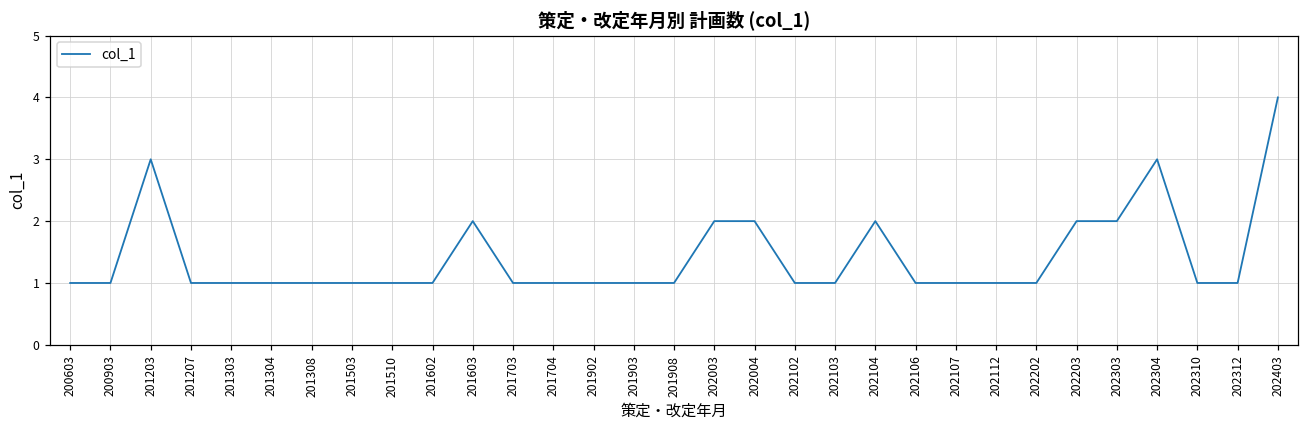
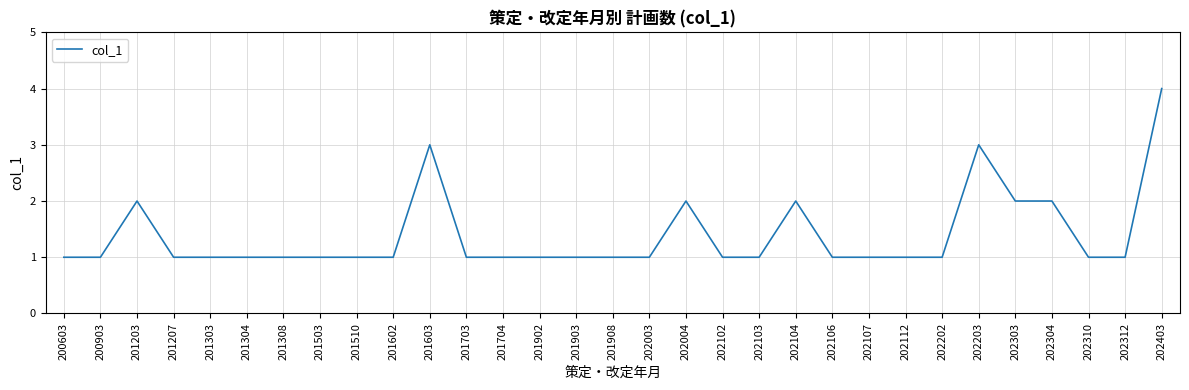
201203: 3 -> 2
201603: 2 -> 3
202003: 2 -> 1
202203: 2 -> 3
202304: 3 -> 2
